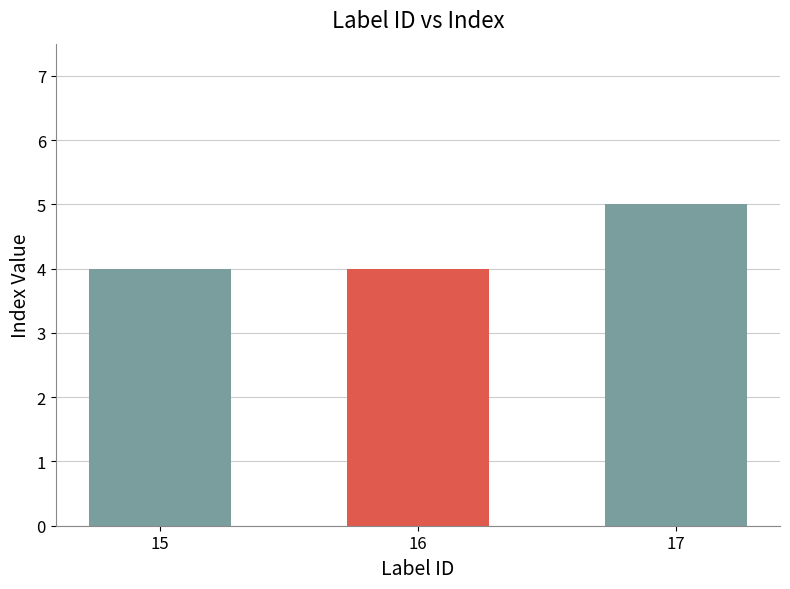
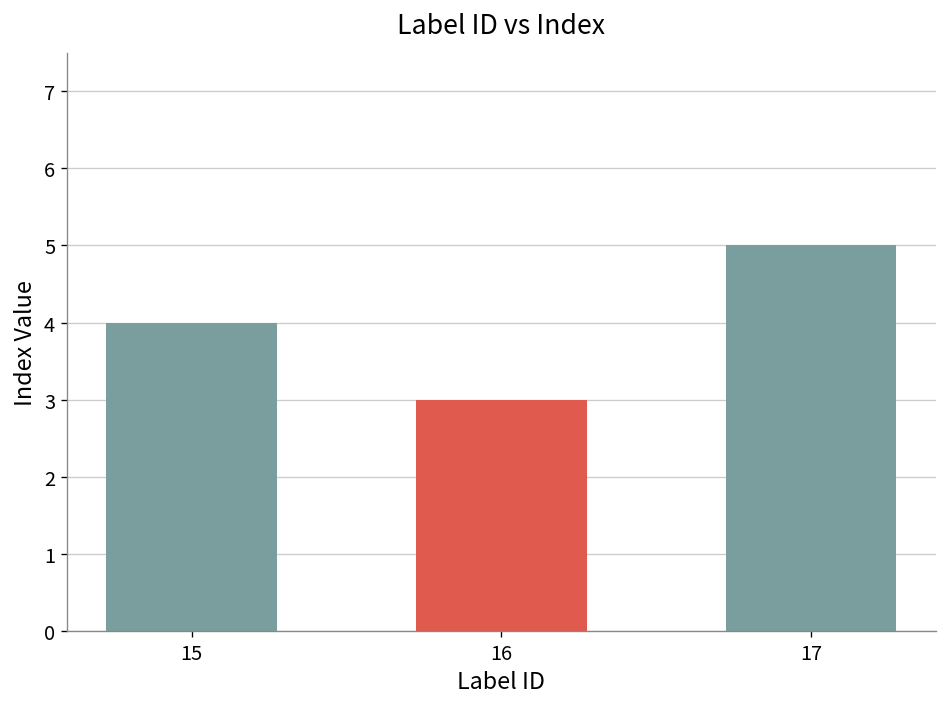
16: 4 -> 3
